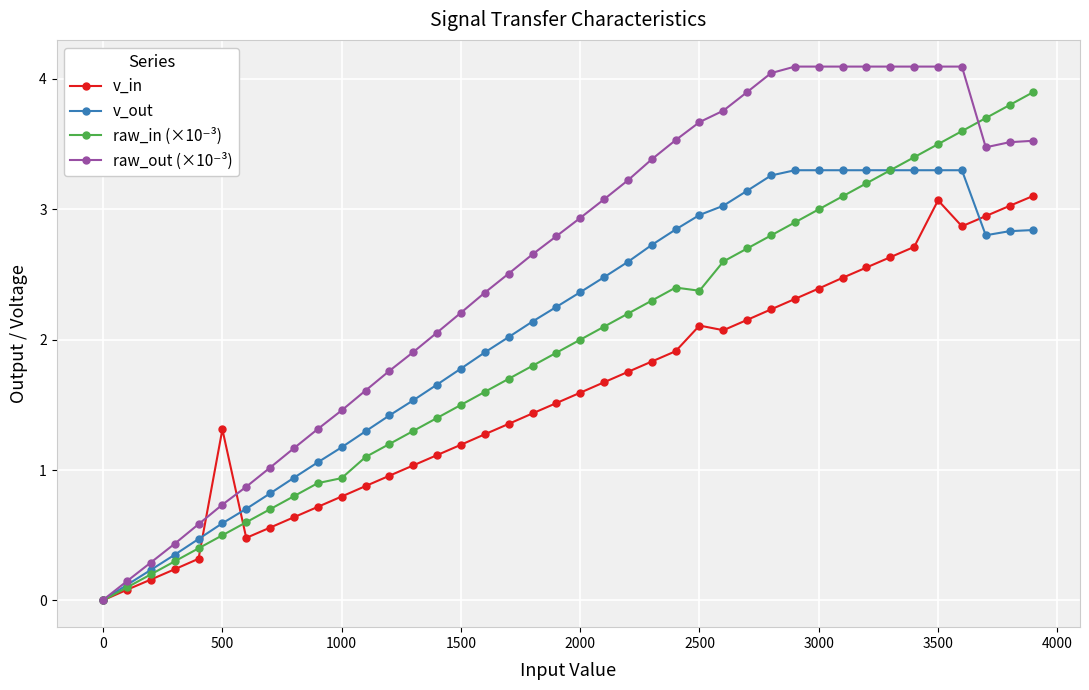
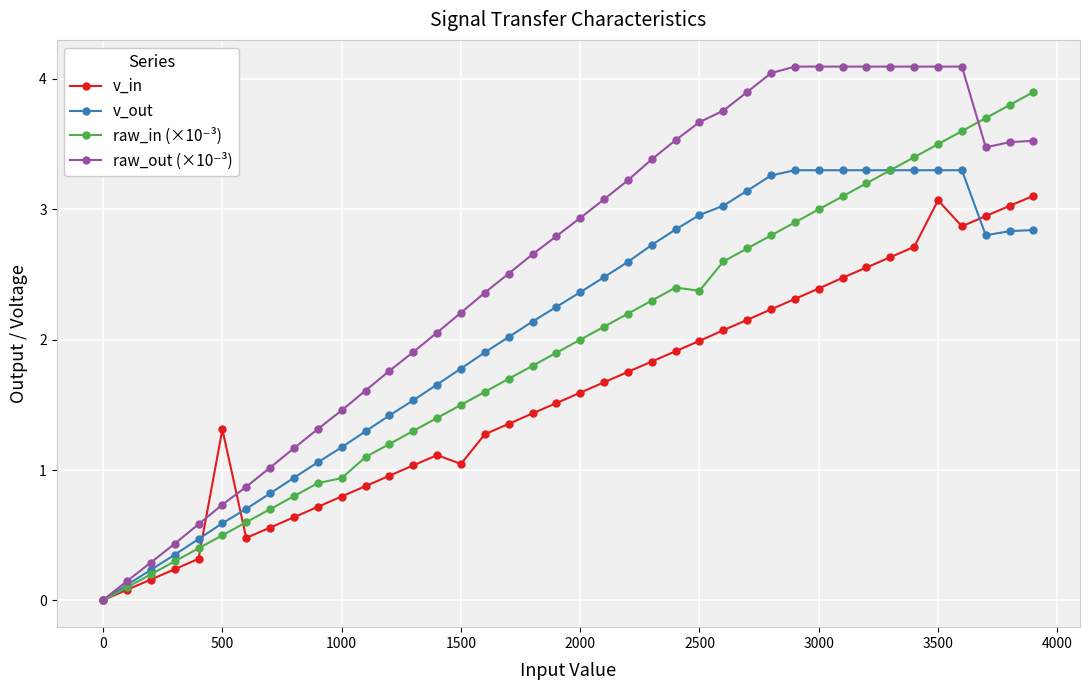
v_in, 1500: 1.19 -> 1.05
v_in, 2500: 2.11 -> 1.99
